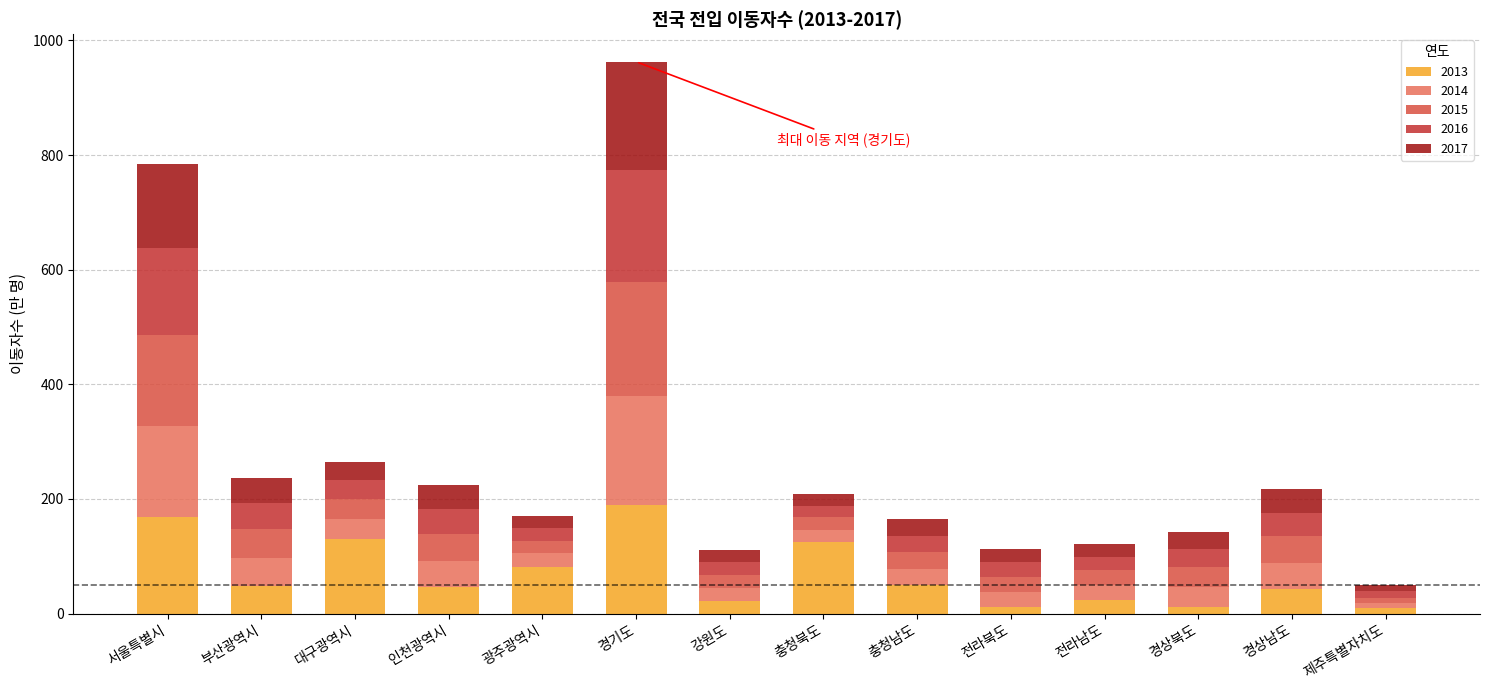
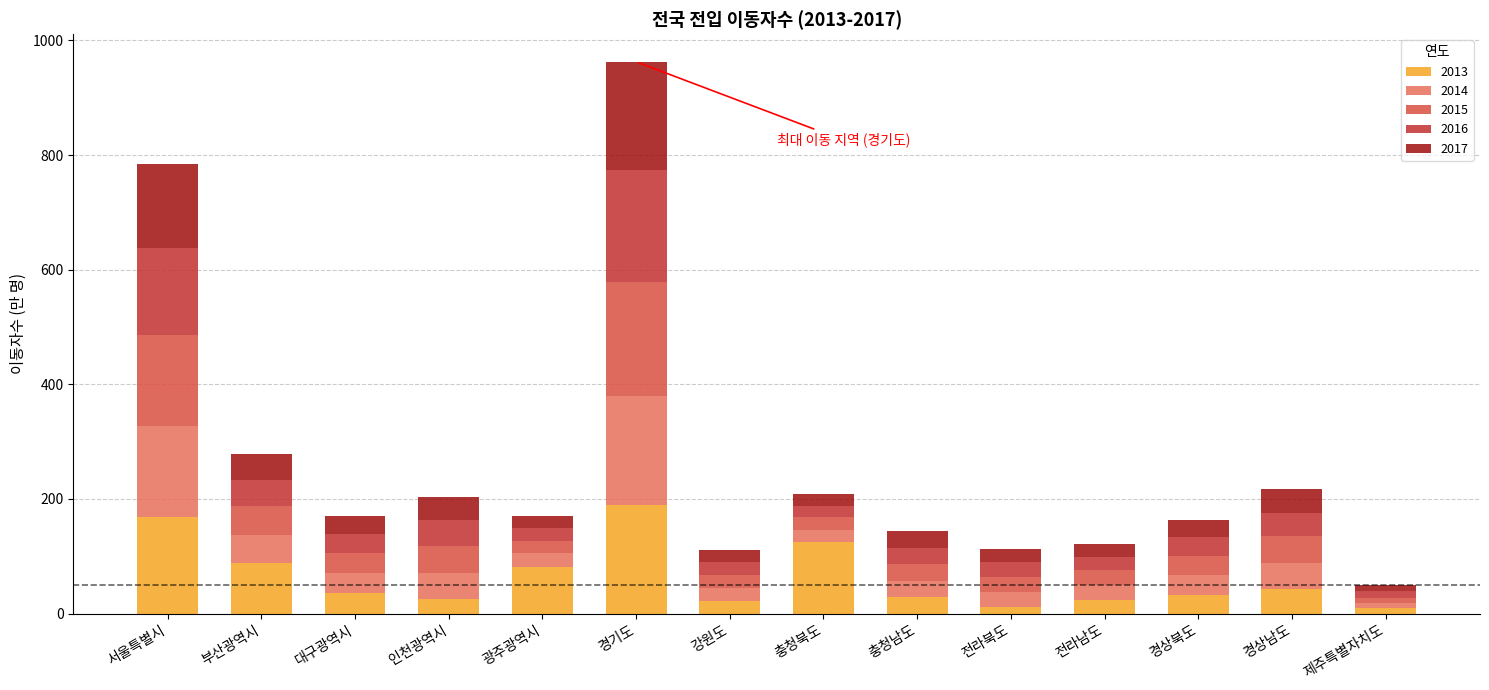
2013, 부산광역시: 50 -> 90
2013, 대구광역시: 130 -> 40
2013, 인천광역시: 50 -> 30
2013, 충청남도: 50 -> 30
2013, 경상북도: 10 -> 30
